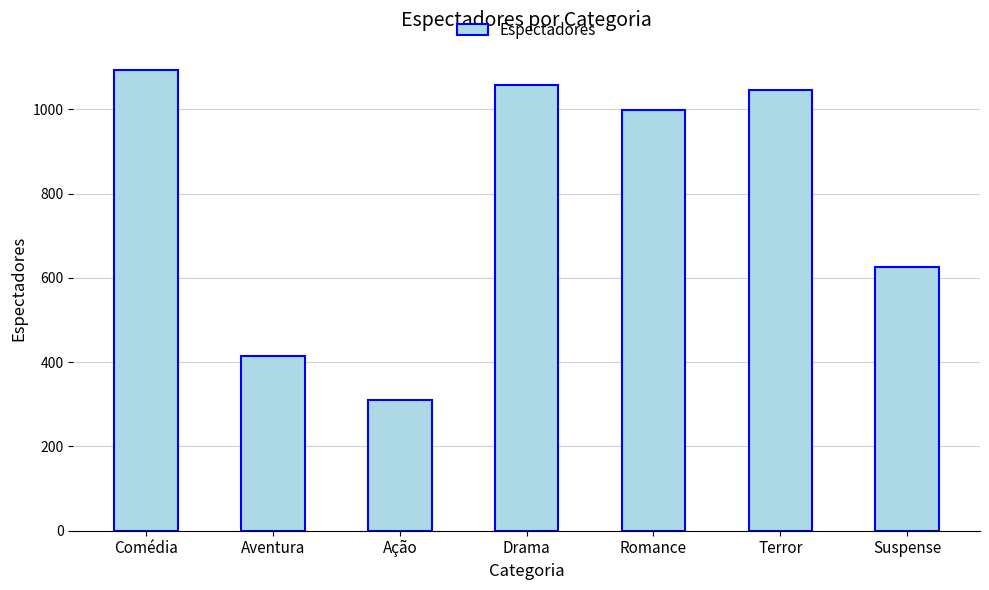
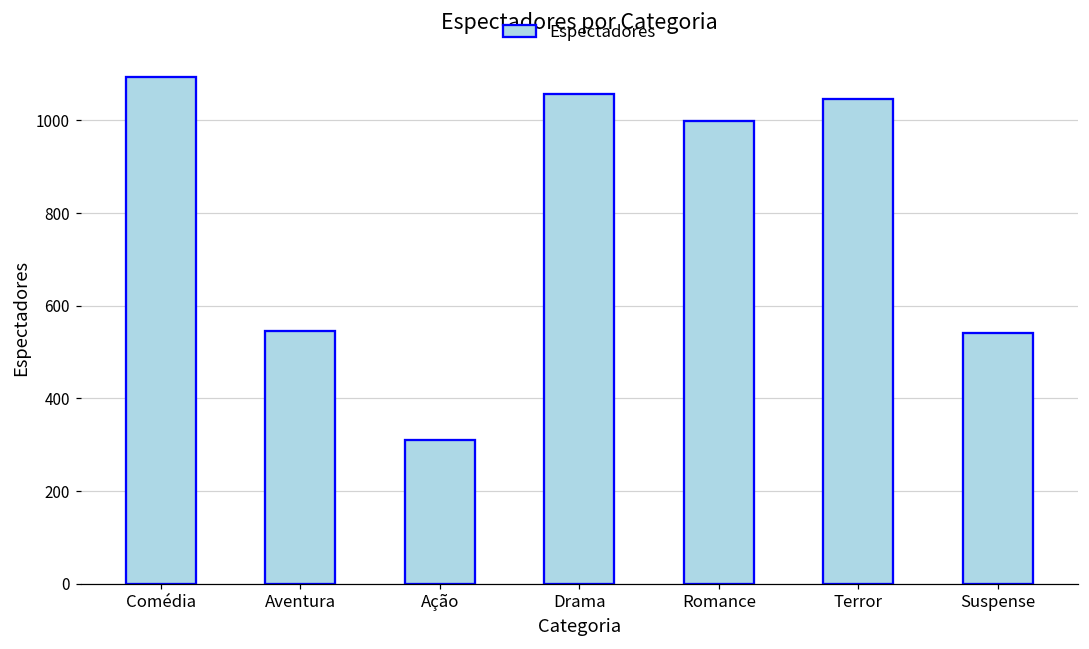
Aventura: 410 -> 550
Suspense: 630 -> 540
